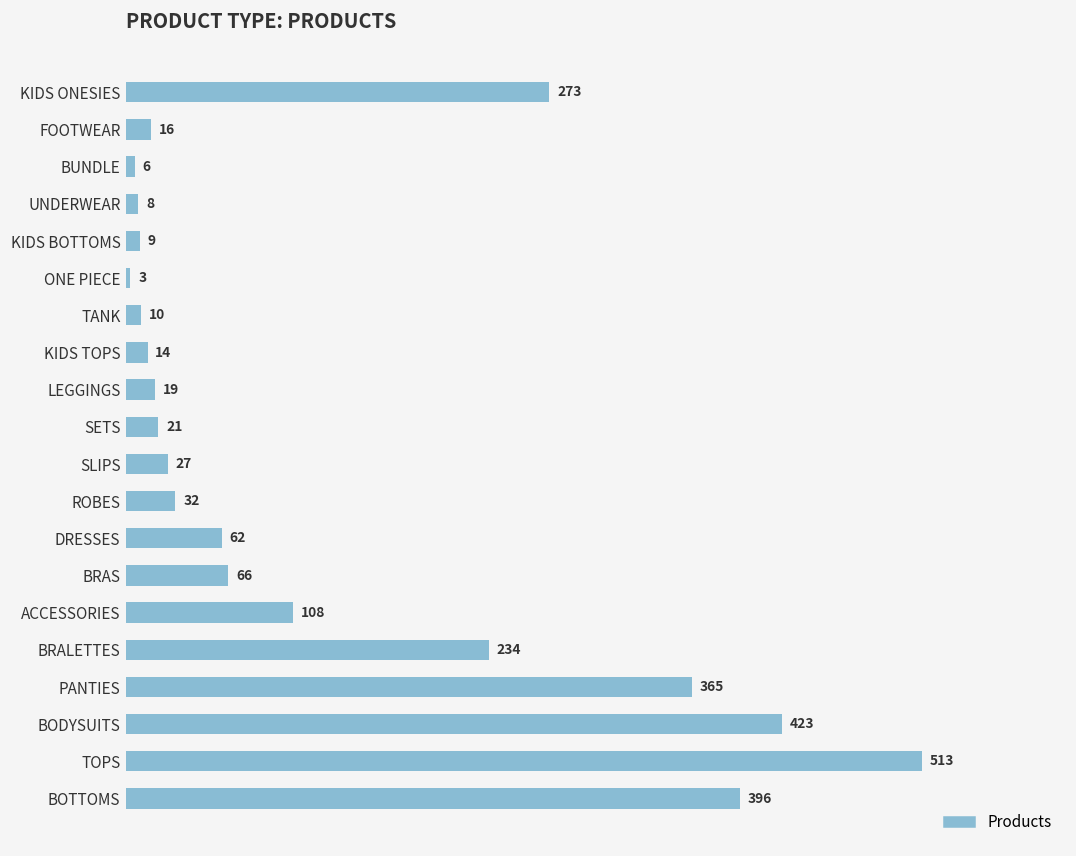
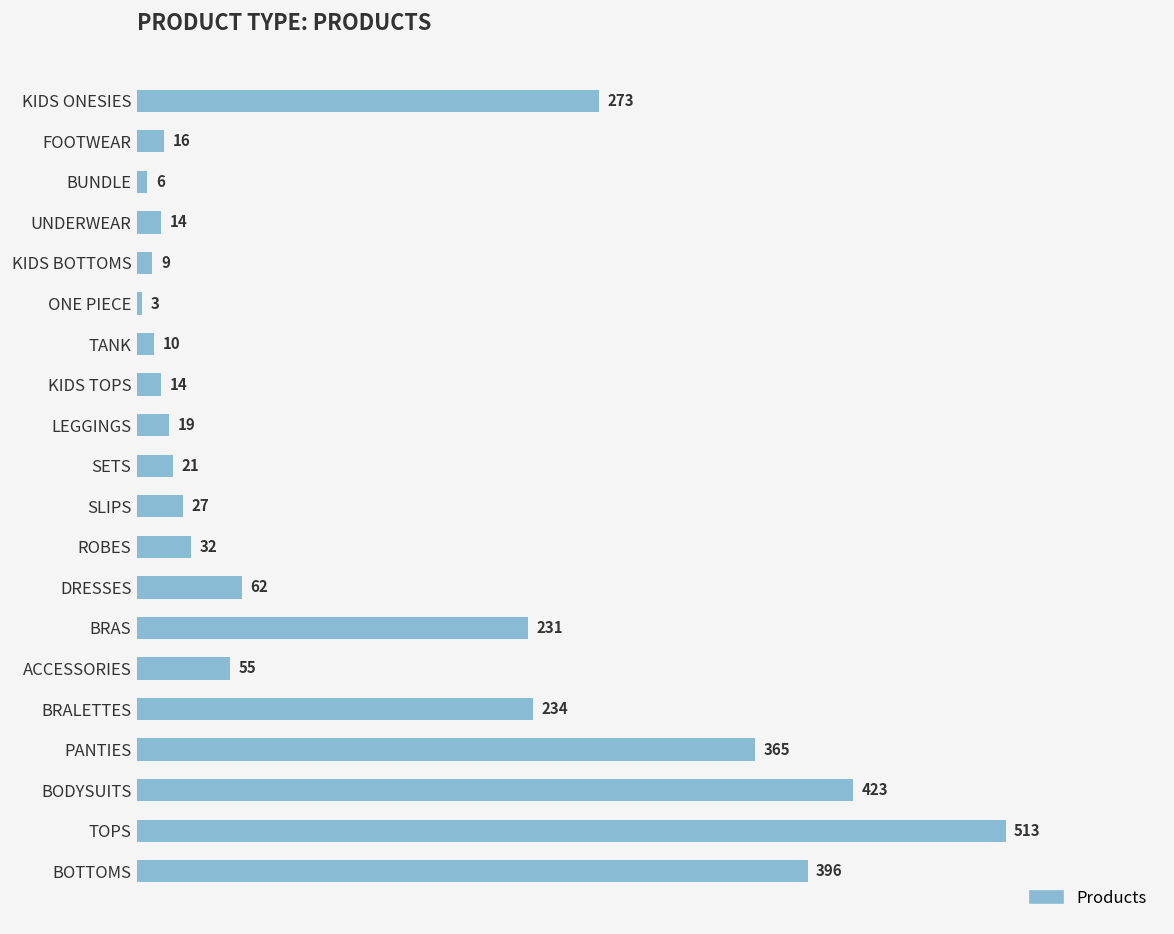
UNDERWEAR: 8 -> 14
BRAS: 66 -> 231
ACCESSORIES: 108 -> 55
